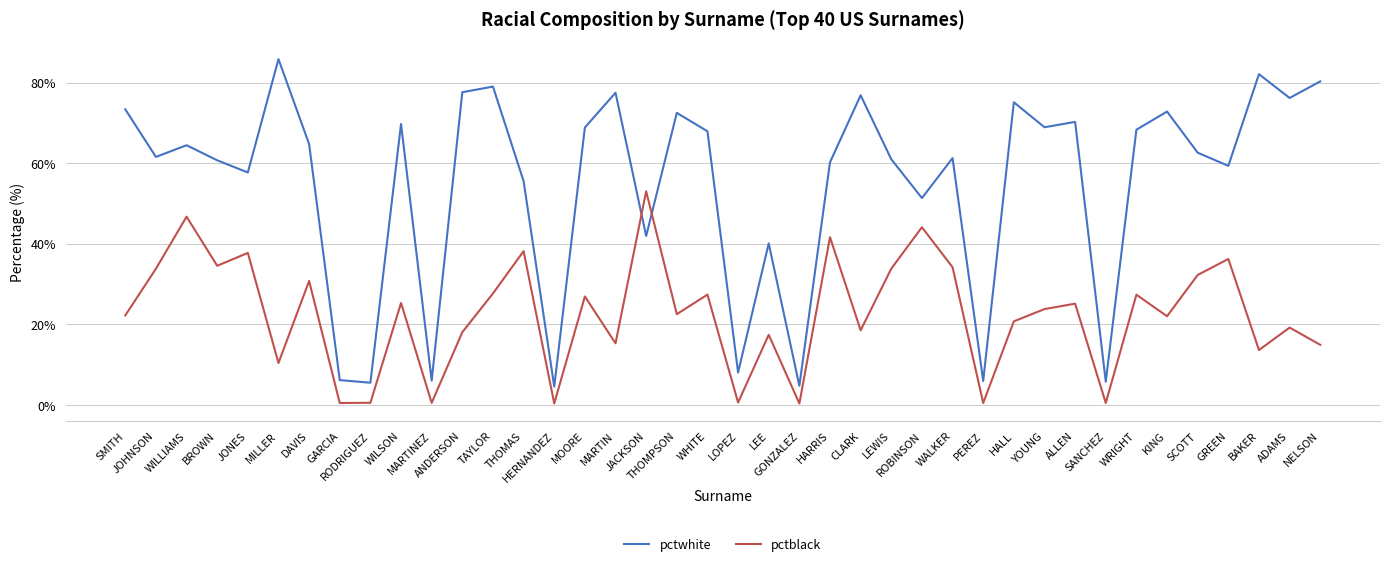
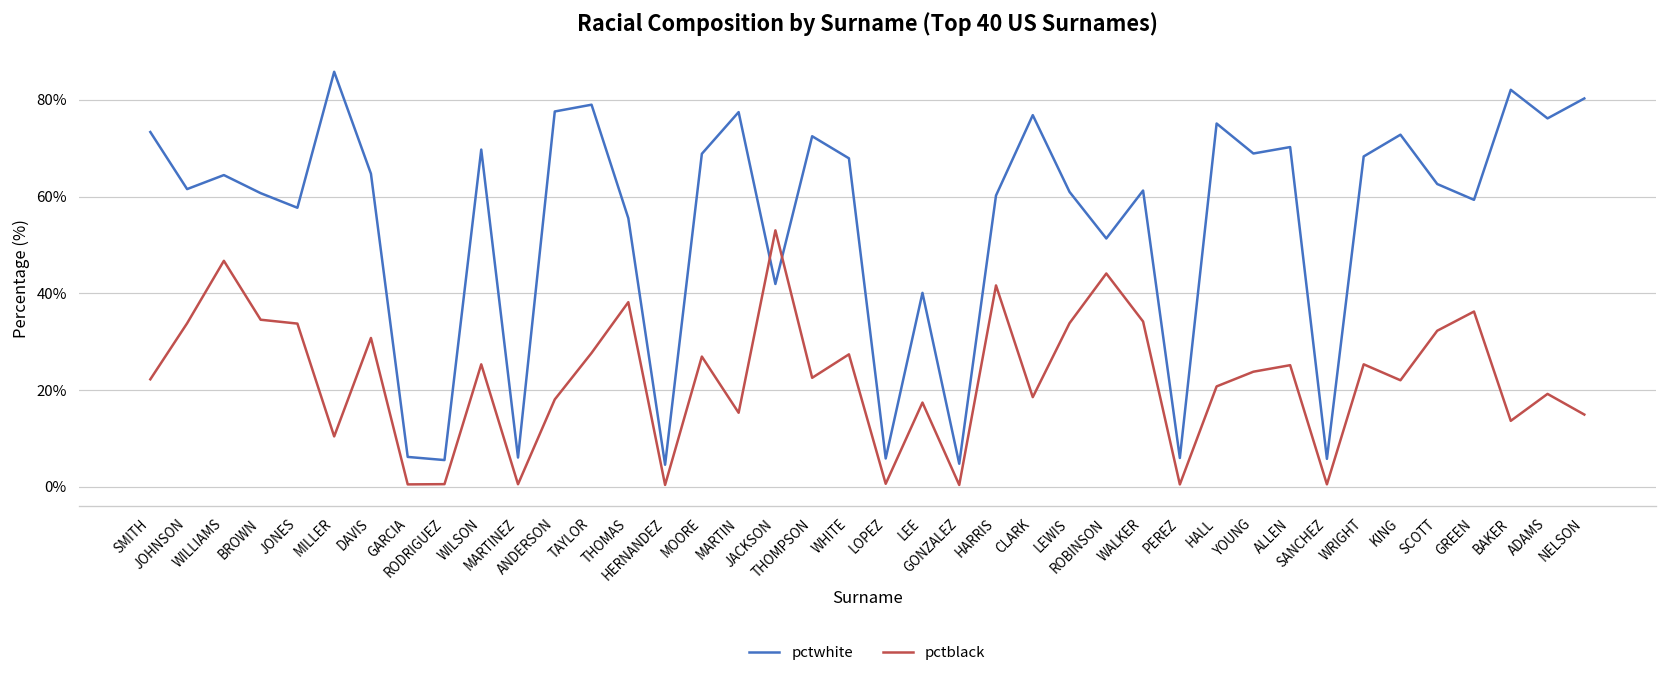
pctblack, JONES: 38% -> 34%
pctwhite, LOPEZ: 8% -> 6%
pctblack, WRIGHT: 27% -> 25%
